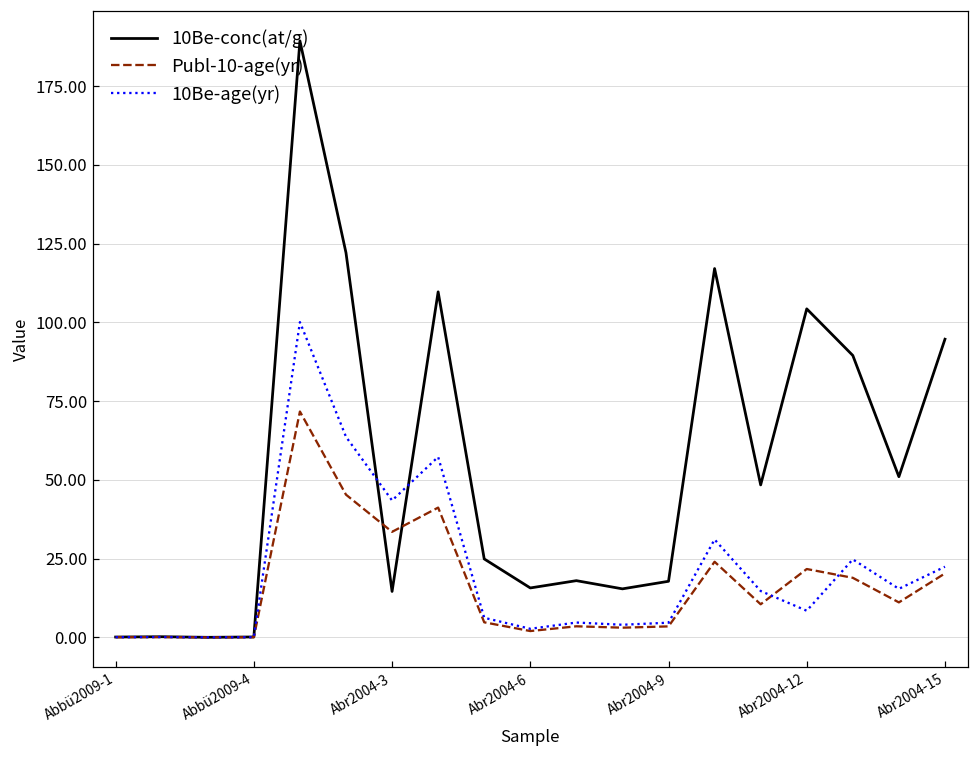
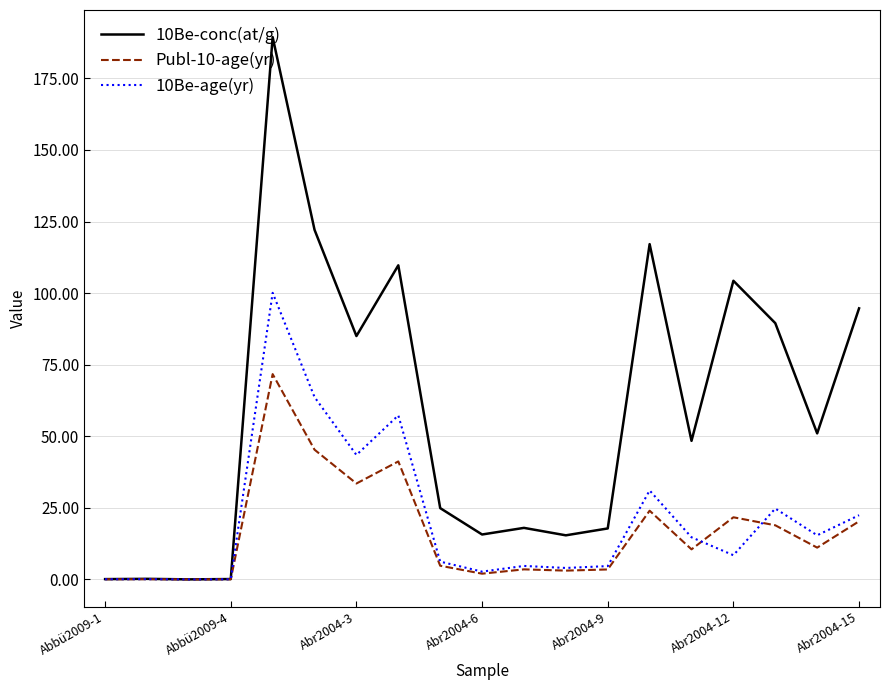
10Be-conc(at/g), Abr2004-3: 15 -> 85
